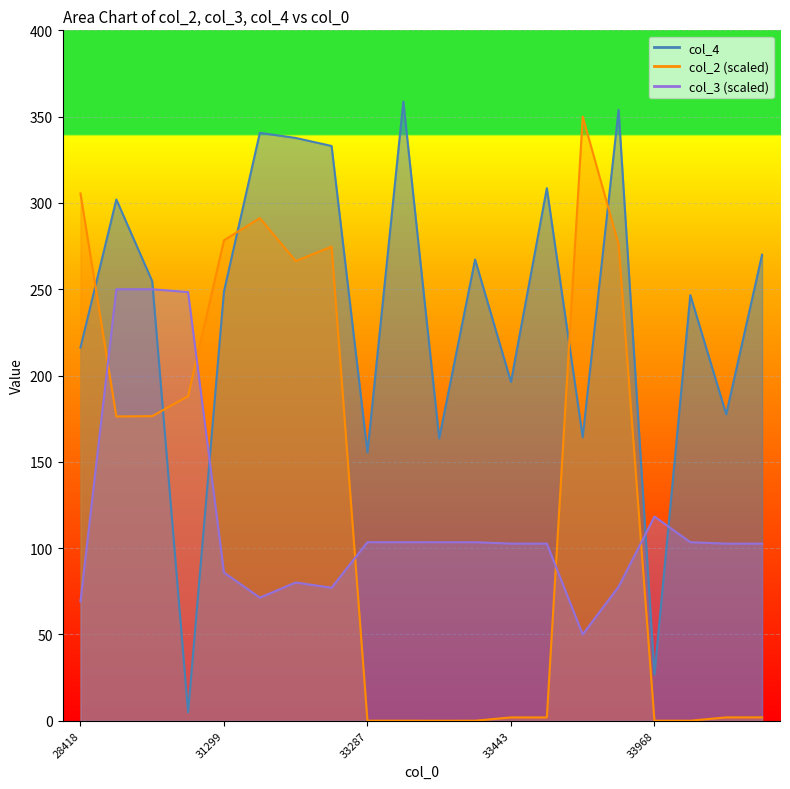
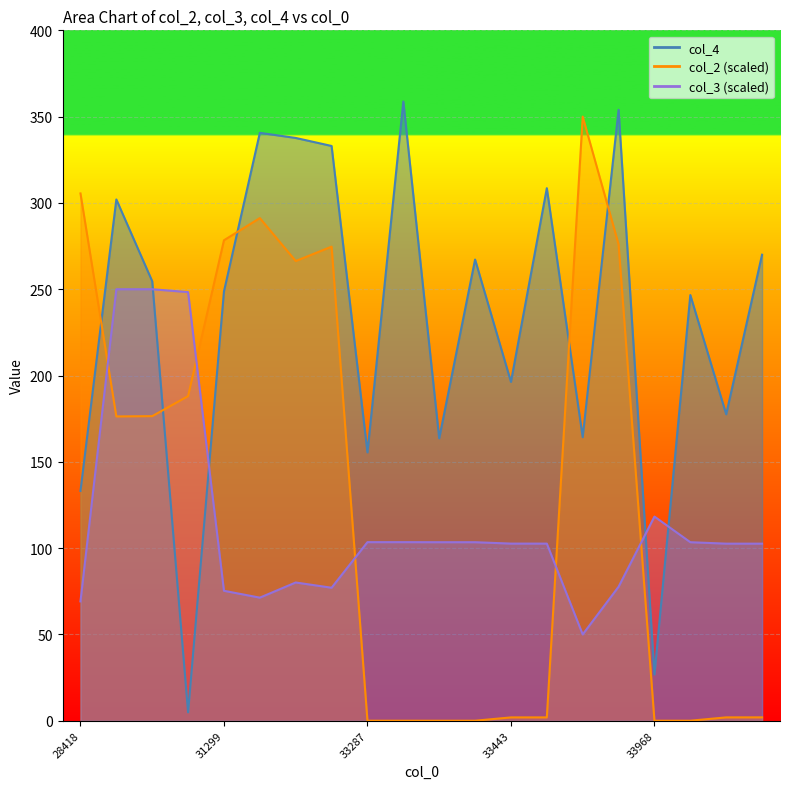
col_4, 28418: 216 -> 133
col_3 (scaled), 31299: 86 -> 75
